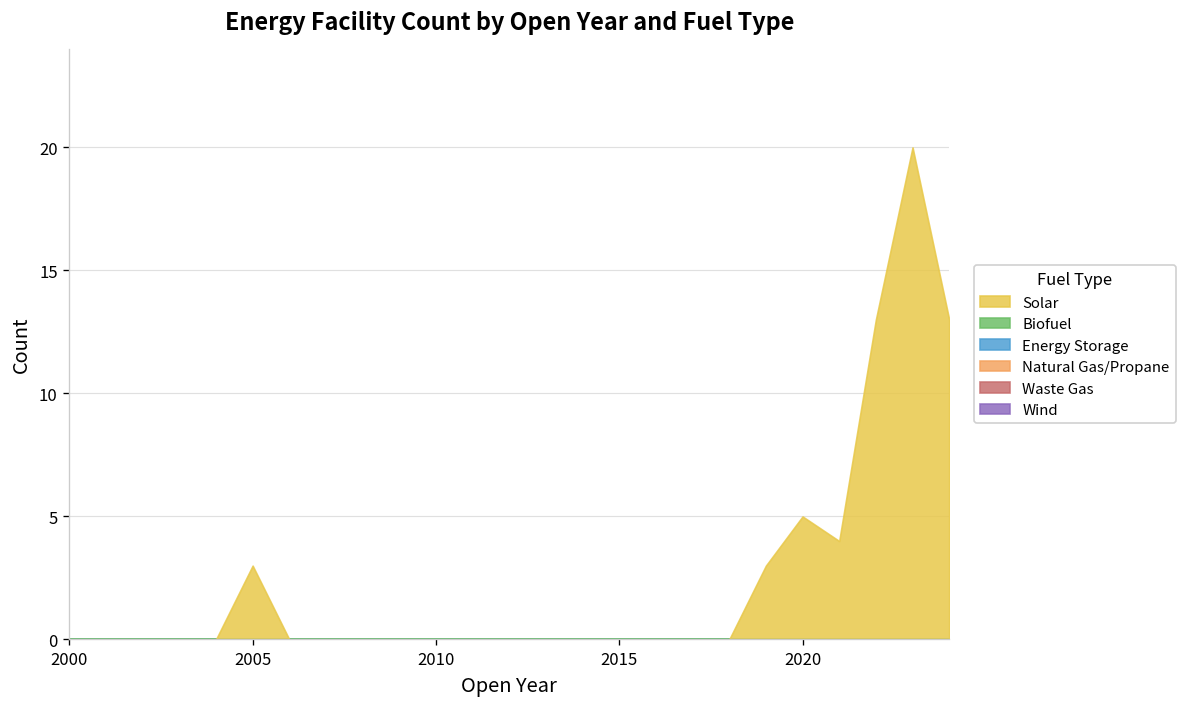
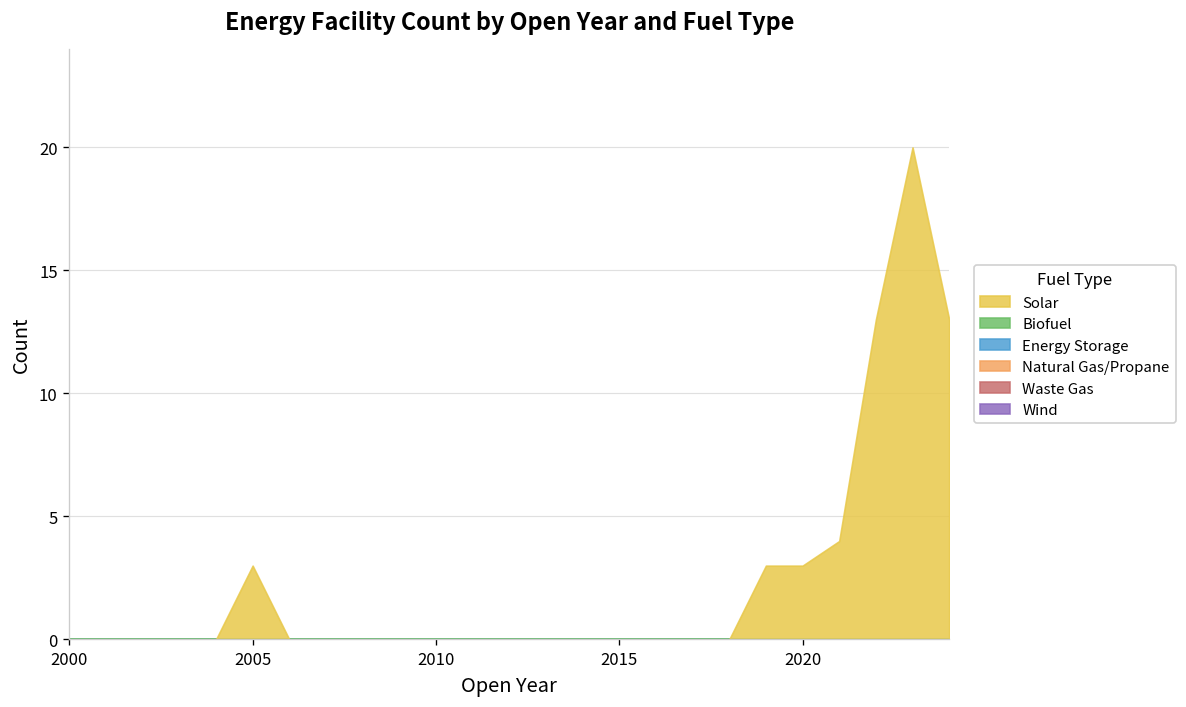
Solar, 2020: 5 -> 3
